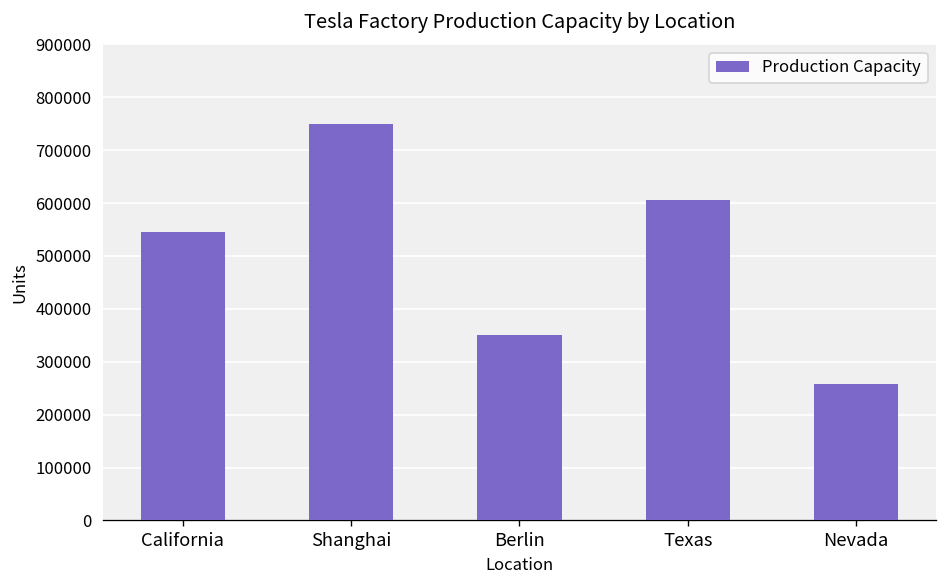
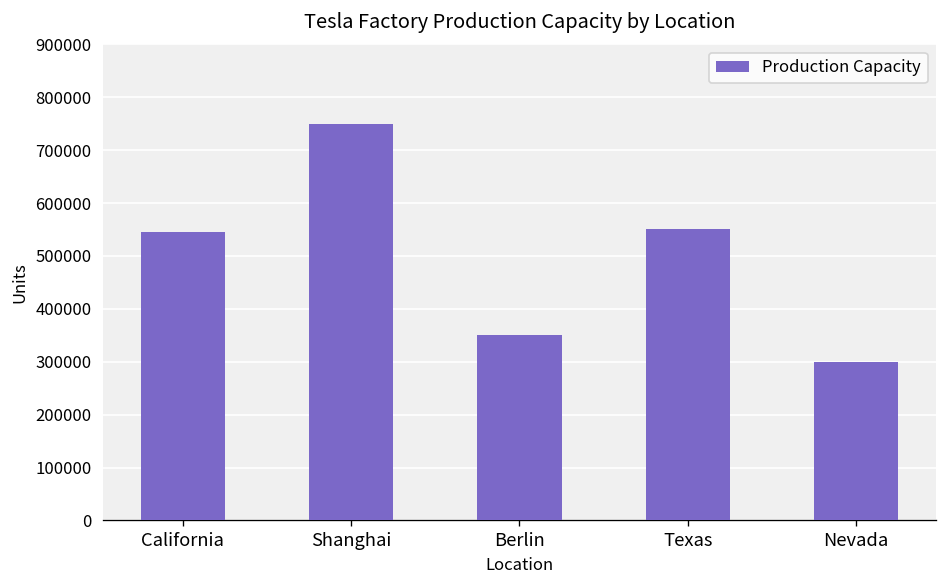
Texas: 610000 -> 550000
Nevada: 260000 -> 300000
